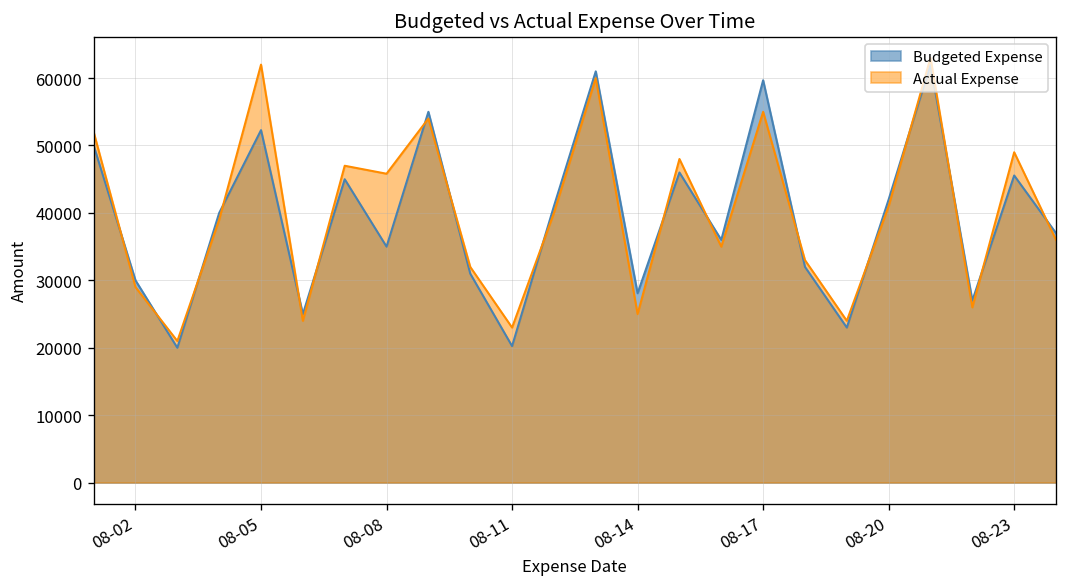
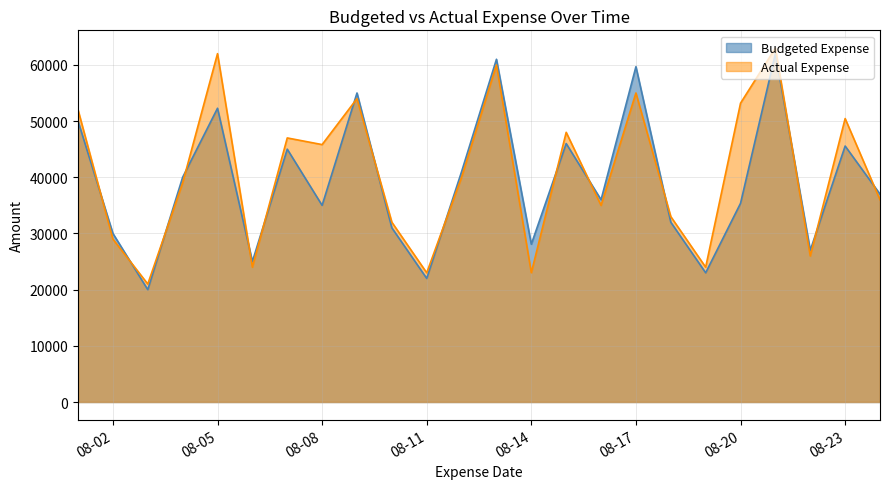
Budgeted Expense, 08-11: 20000 -> 22000
Actual Expense, 08-14: 25000 -> 23000
Budgeted Expense, 08-20: 42000 -> 35000
Actual Expense, 08-20: 41000 -> 53000
Actual Expense, 08-23: 49000 -> 50000
